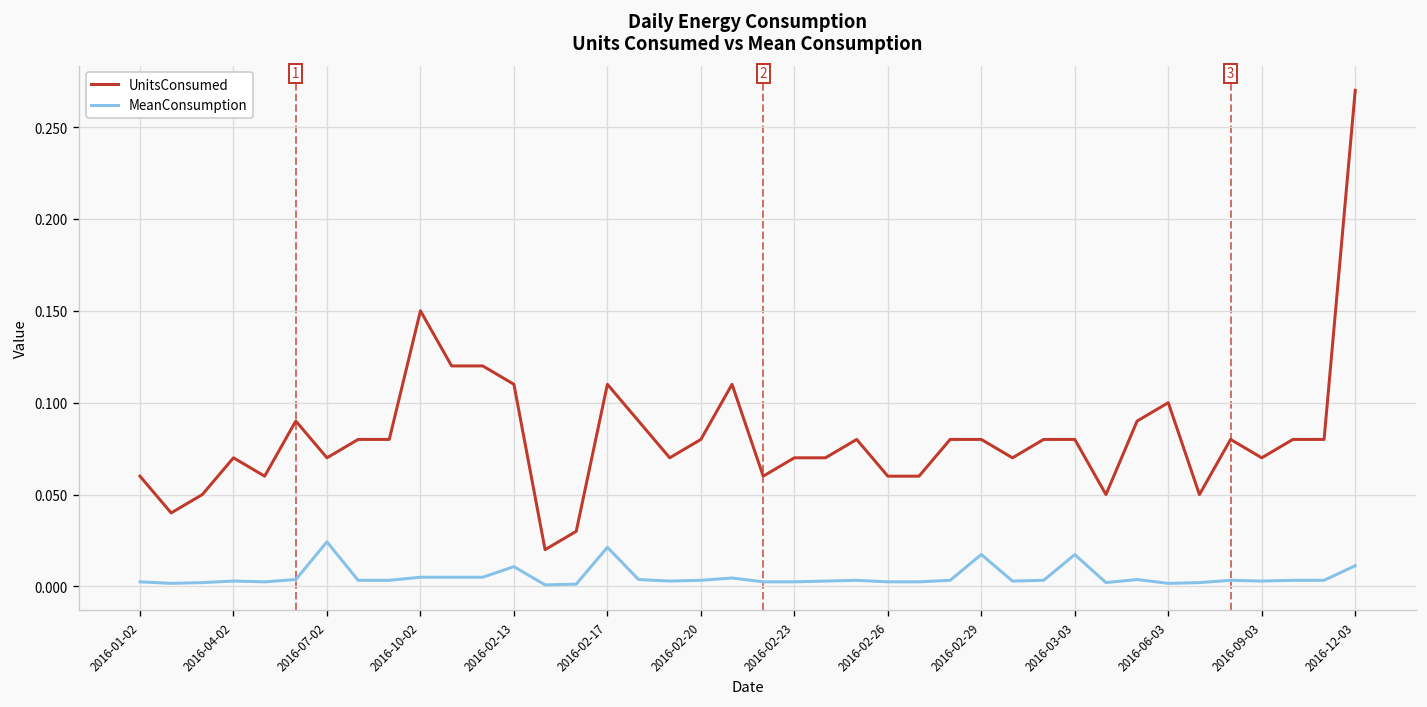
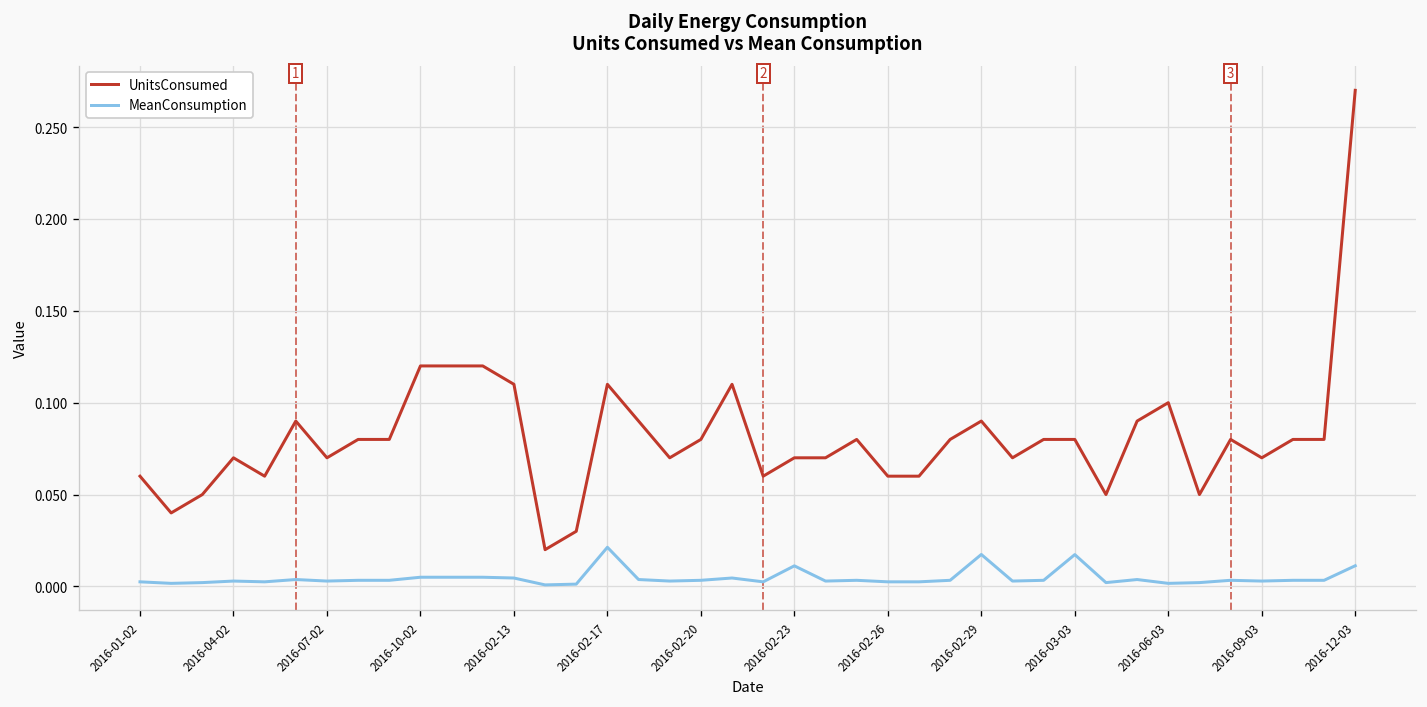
MeanConsumption, 2016-07-02: 0.024 -> 0.003
UnitsConsumed, 2016-10-02: 0.15 -> 0.12
MeanConsumption, 2016-02-13: 0.011 -> 0.005
MeanConsumption, 2016-02-23: 0.003 -> 0.011
UnitsConsumed, 2016-02-29: 0.08 -> 0.09
